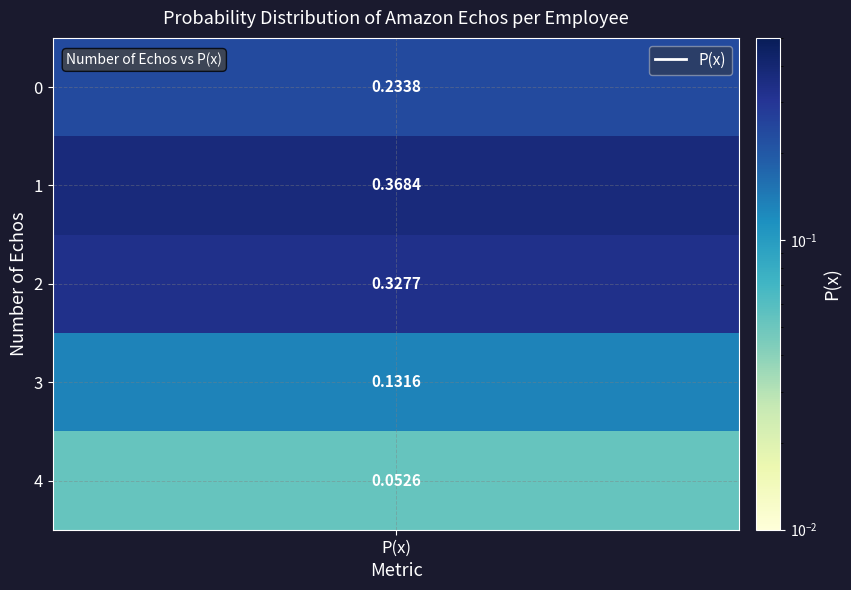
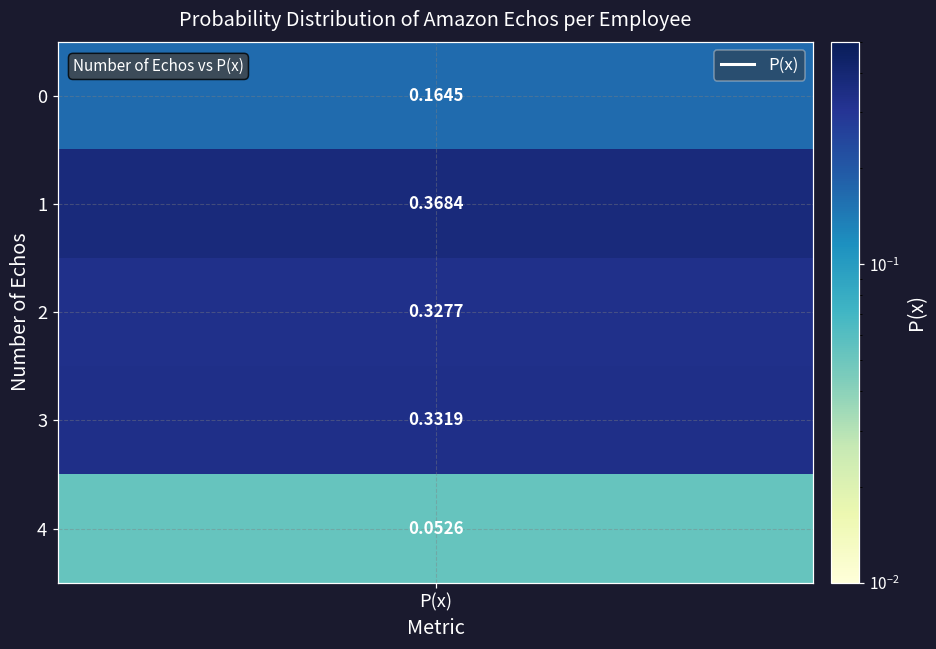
0, P(x): 0.2338 -> 0.1645
3, P(x): 0.1316 -> 0.3319
